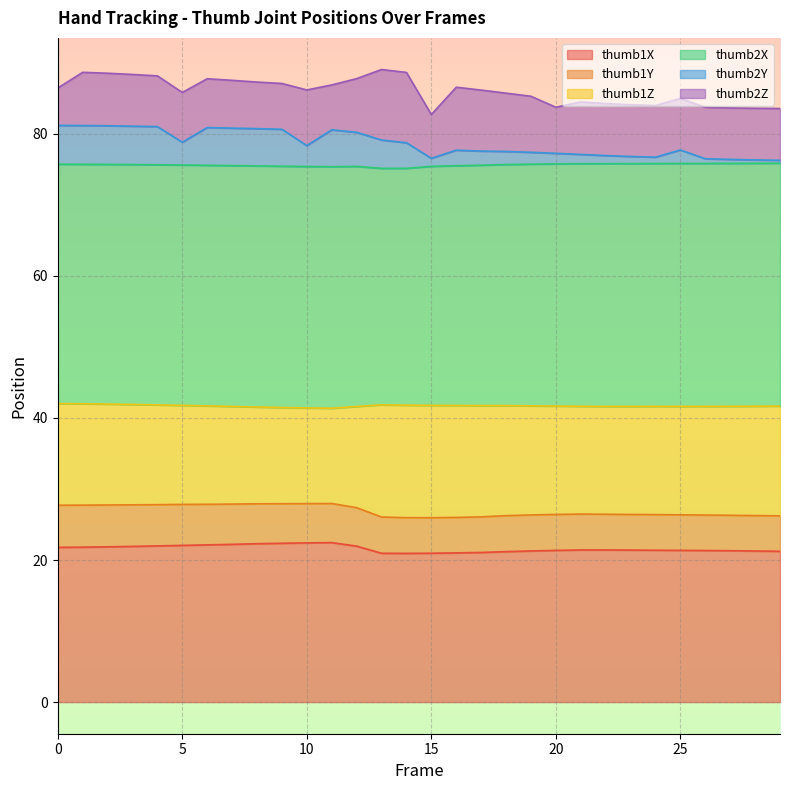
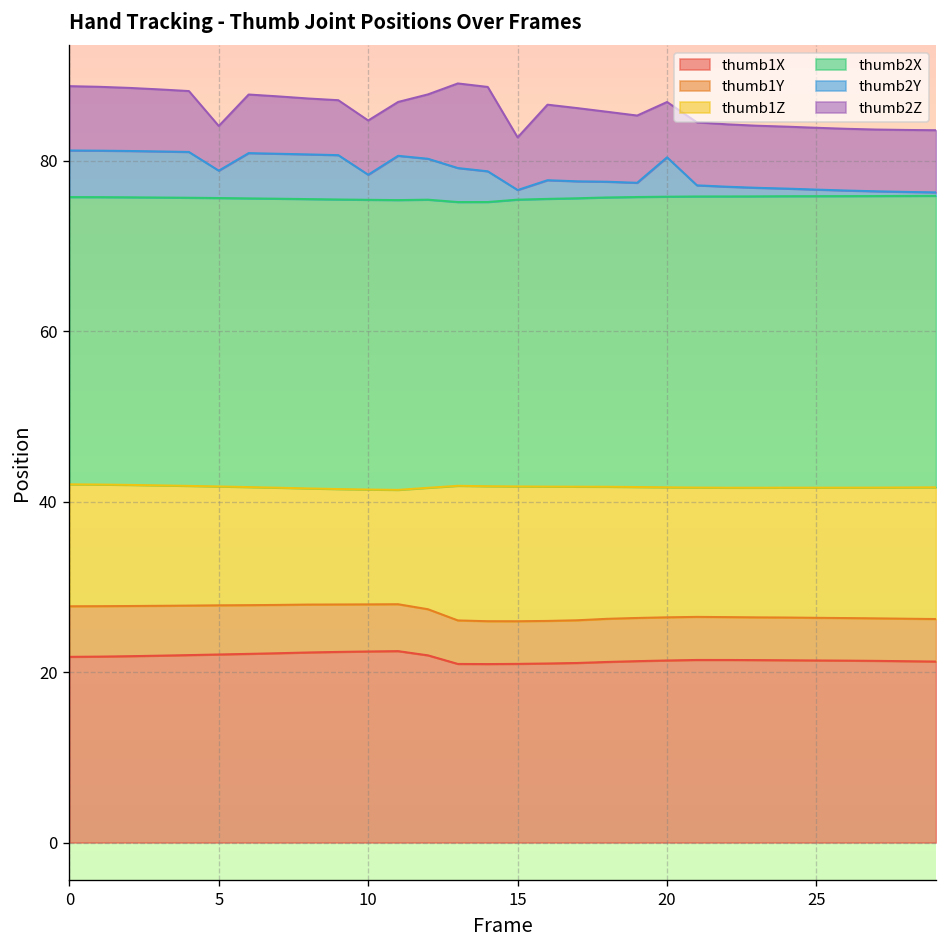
thumb2Z, 0: 5 -> 8
thumb2Z, 5: 7 -> 5
thumb2Z, 10: 8 -> 6
thumb2Y, 20: 1 -> 5
thumb2Y, 25: 2 -> 1
